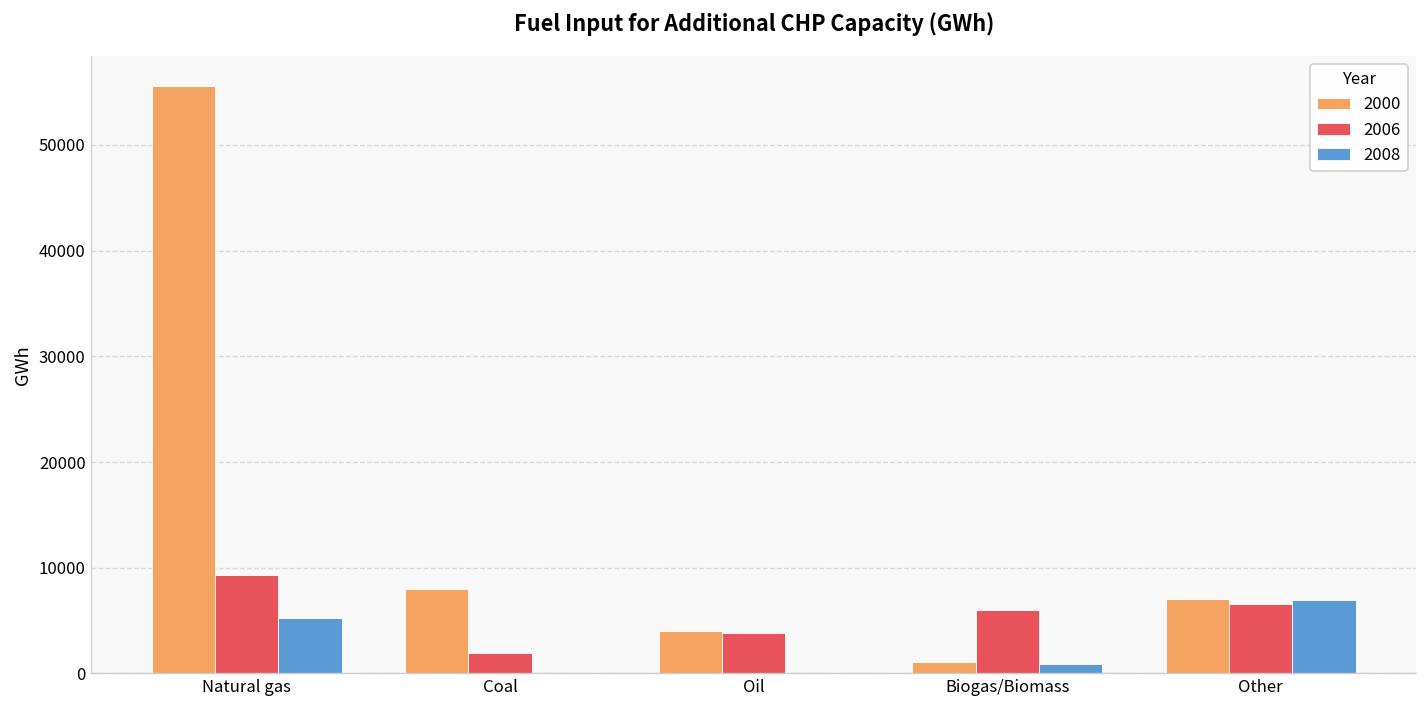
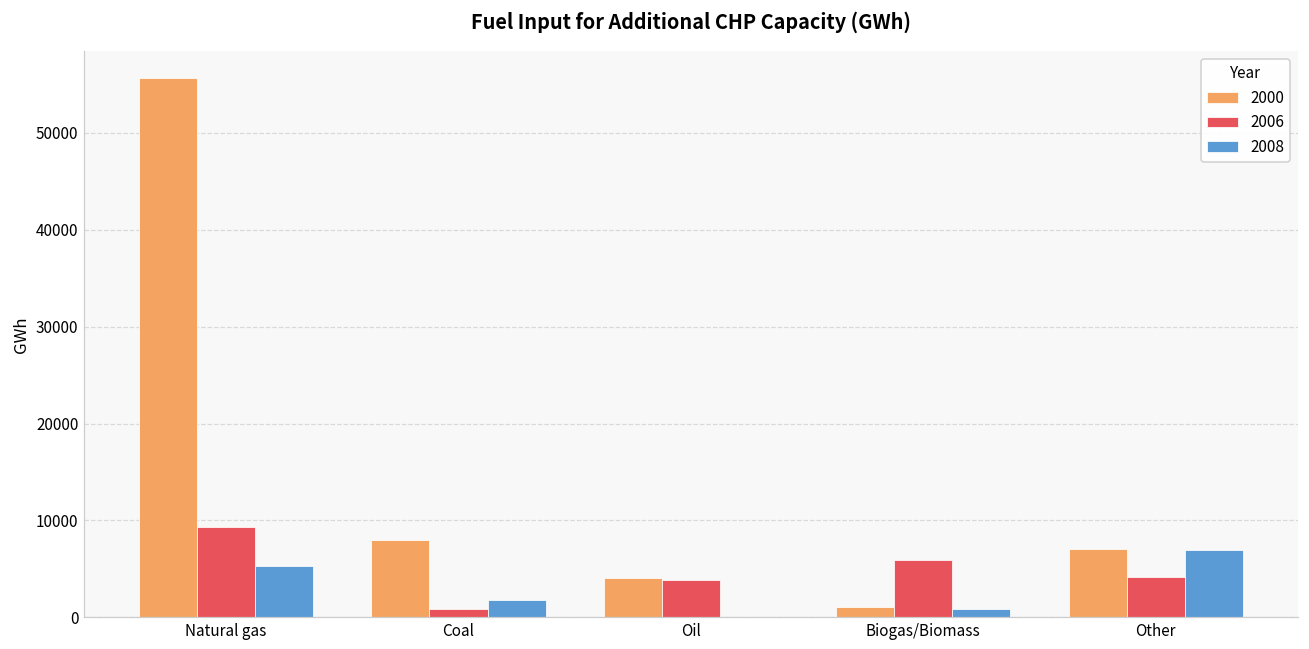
2006, Coal: 2000 -> 1000
2008, Coal: 0 -> 2000
2006, Other: 7000 -> 4000
